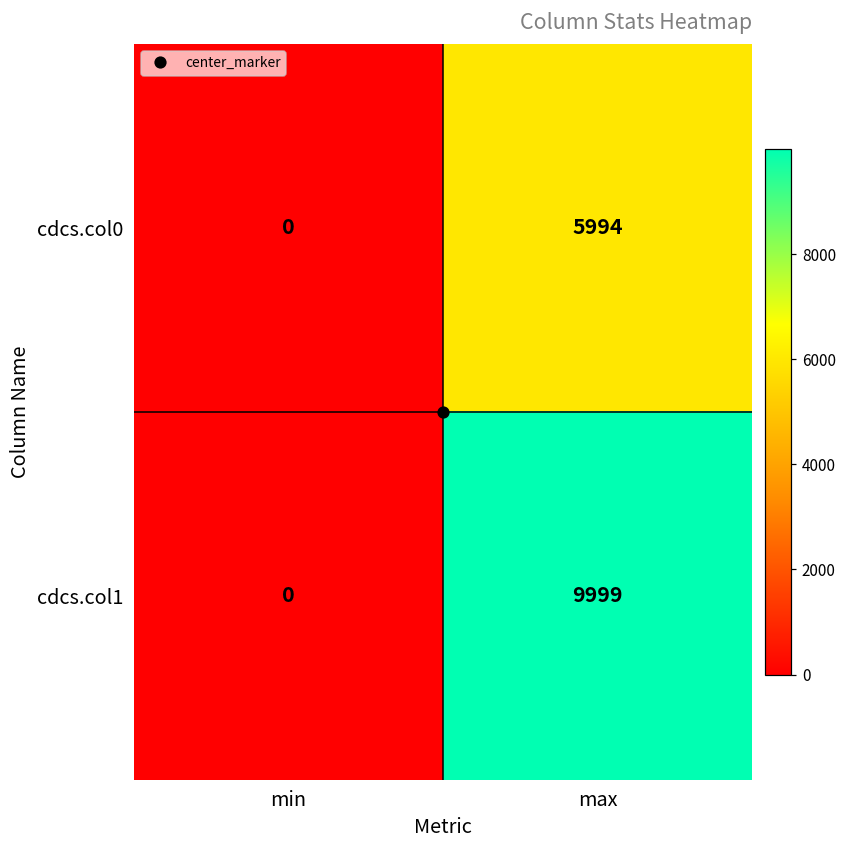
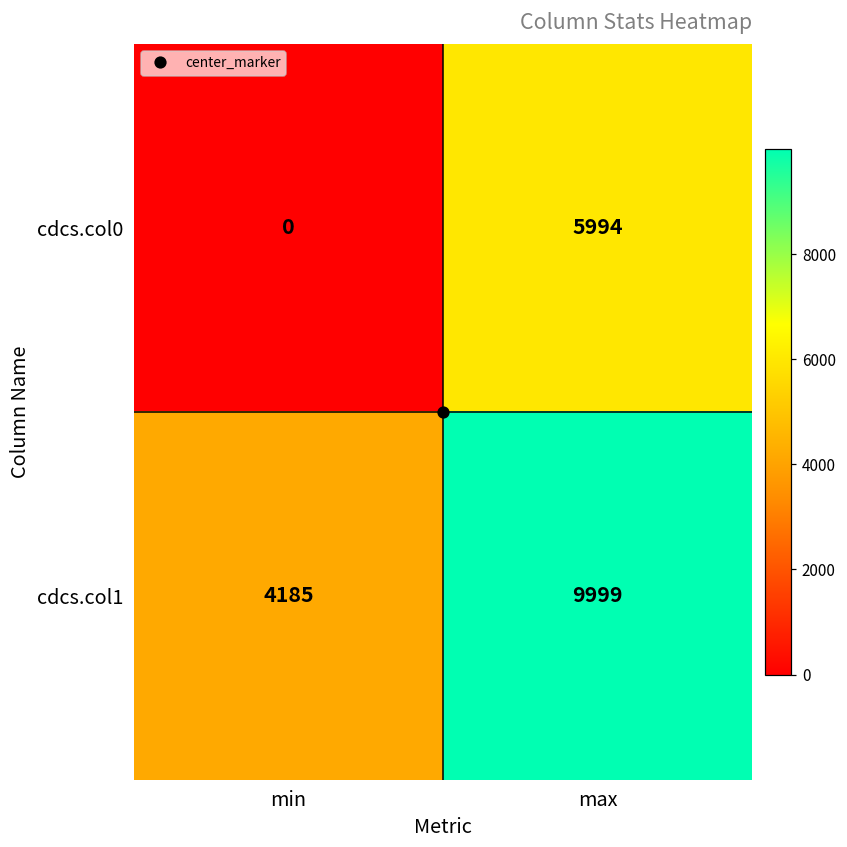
cdcs.col1, min: 0 -> 4185
